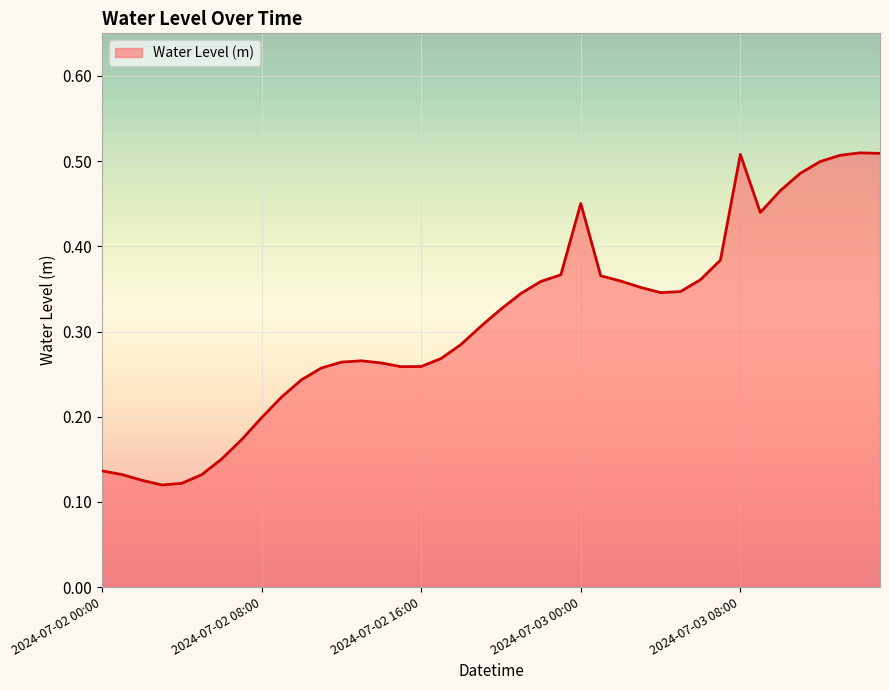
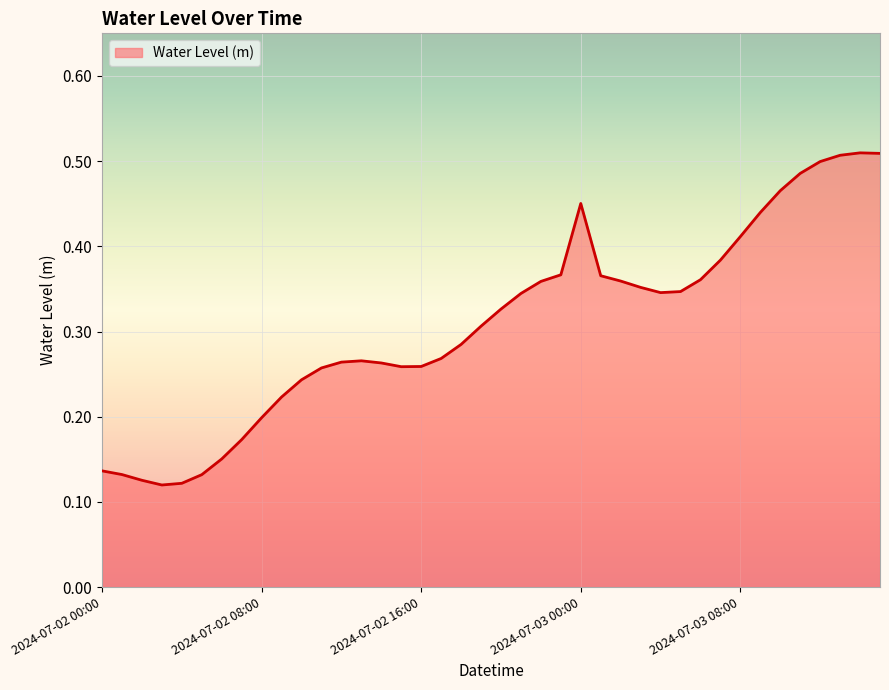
2024-07-03 08:00: 0.51 -> 0.41
